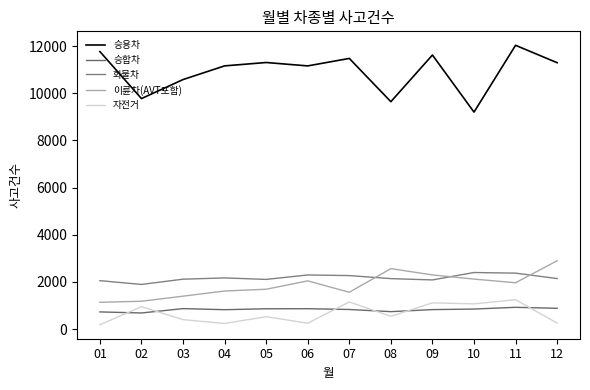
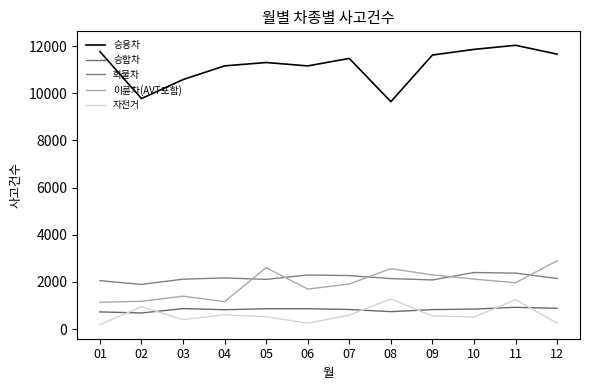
이륜차(AVT포함), 04: 1600 -> 1200
자전거, 04: 200 -> 600
이륜차(AVT포함), 05: 1700 -> 2600
이륜차(AVT포함), 06: 2000 -> 1700
이륜차(AVT포함), 07: 1600 -> 1900
자전거, 07: 1200 -> 600
자전거, 08: 500 -> 1300
자전거, 09: 1100 -> 600
승용차, 10: 9200 -> 11900
자전거, 10: 1100 -> 500
승용차, 12: 11300 -> 11700
